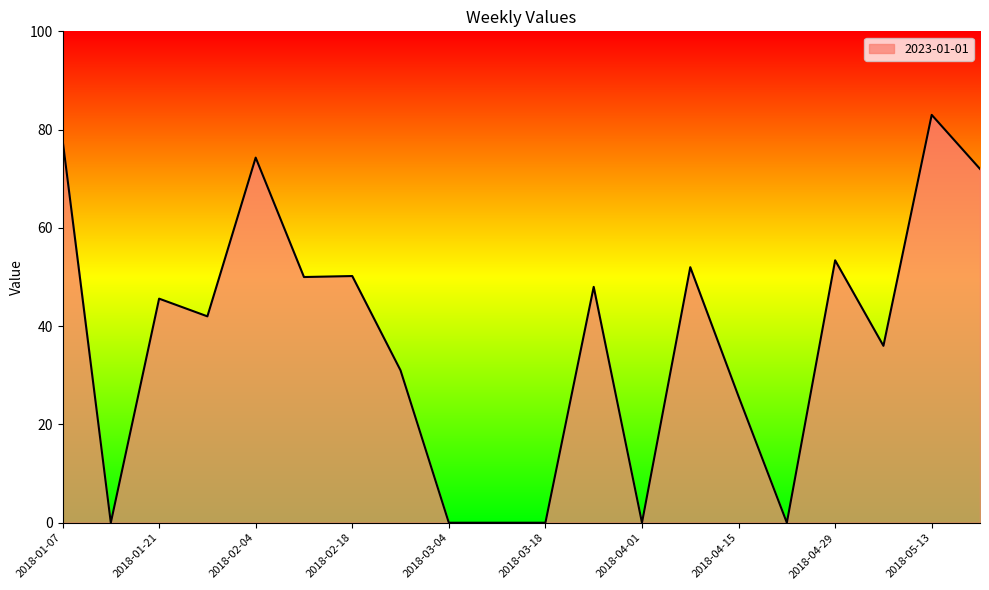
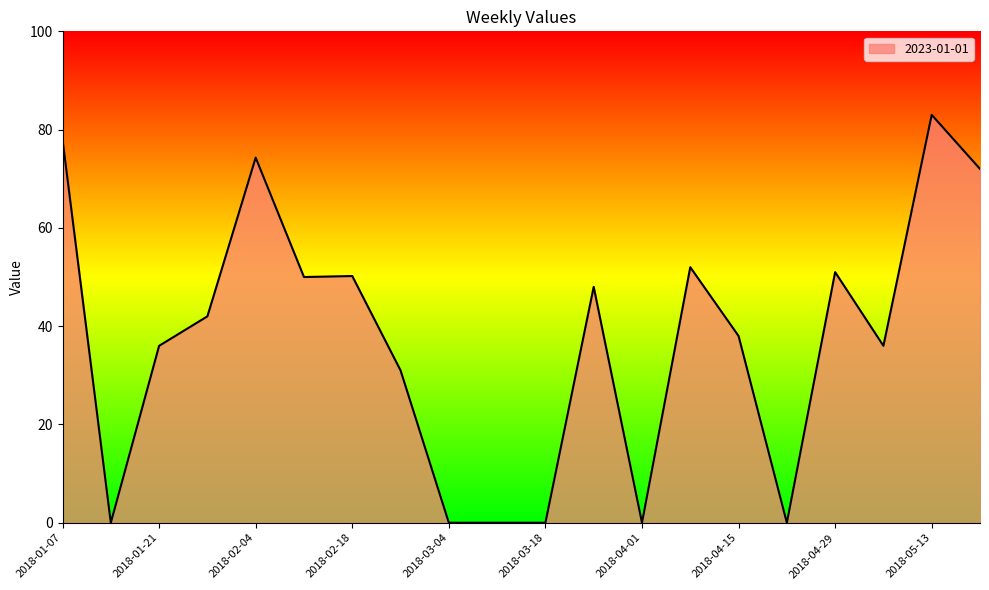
2018-01-21: 46 -> 36
2018-04-15: 26 -> 38
2018-04-29: 53 -> 51
